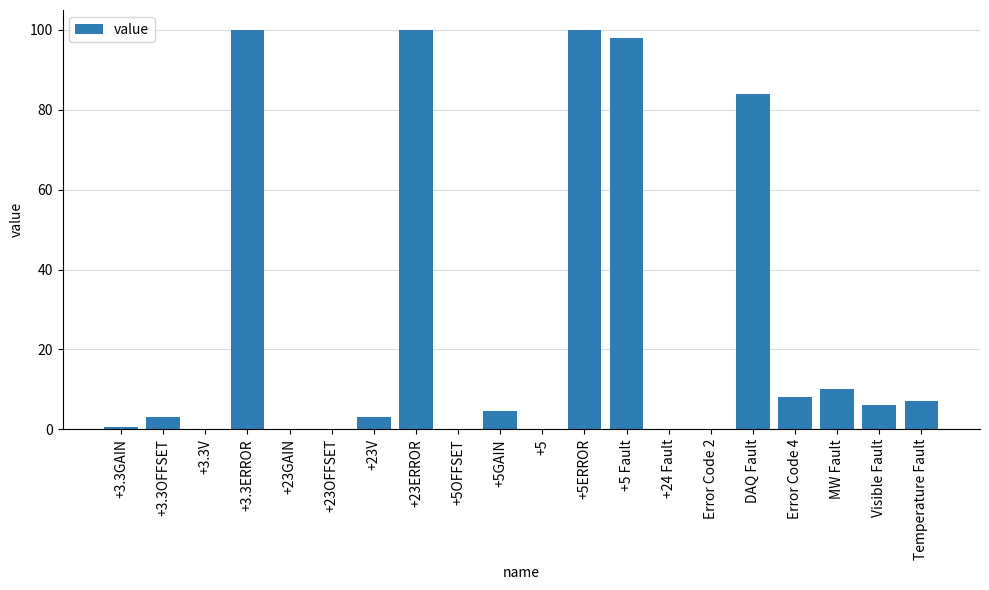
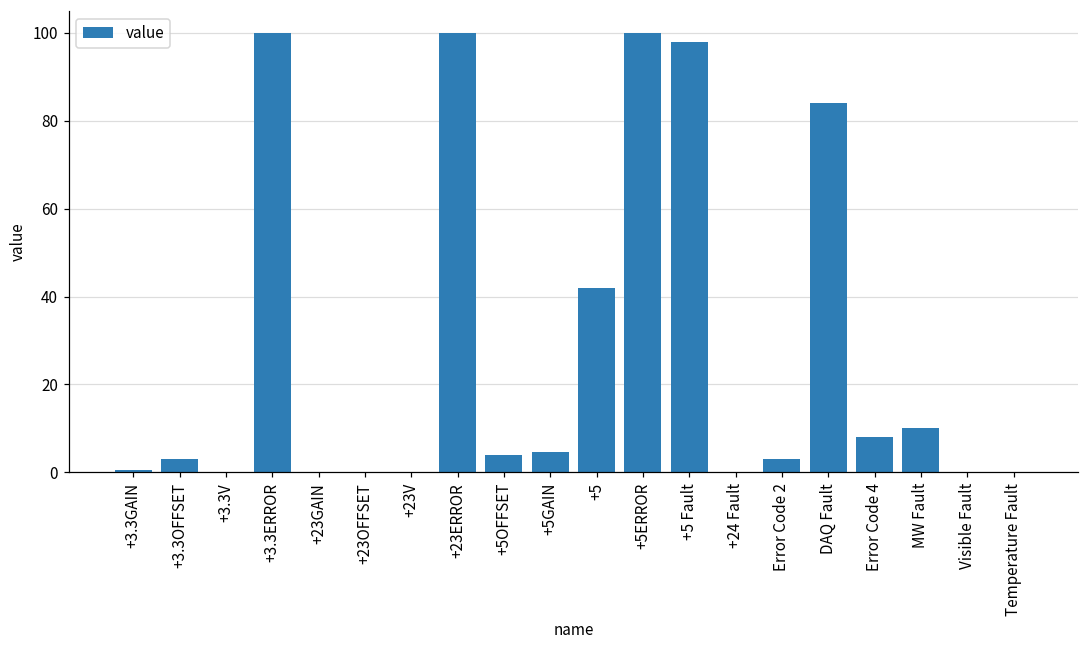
+23V: 3 -> 0
+5OFFSET: 0 -> 4
+5: 0 -> 42
Error Code 2: 0 -> 3
Visible Fault: 6 -> 0
Temperature Fault: 7 -> 0
